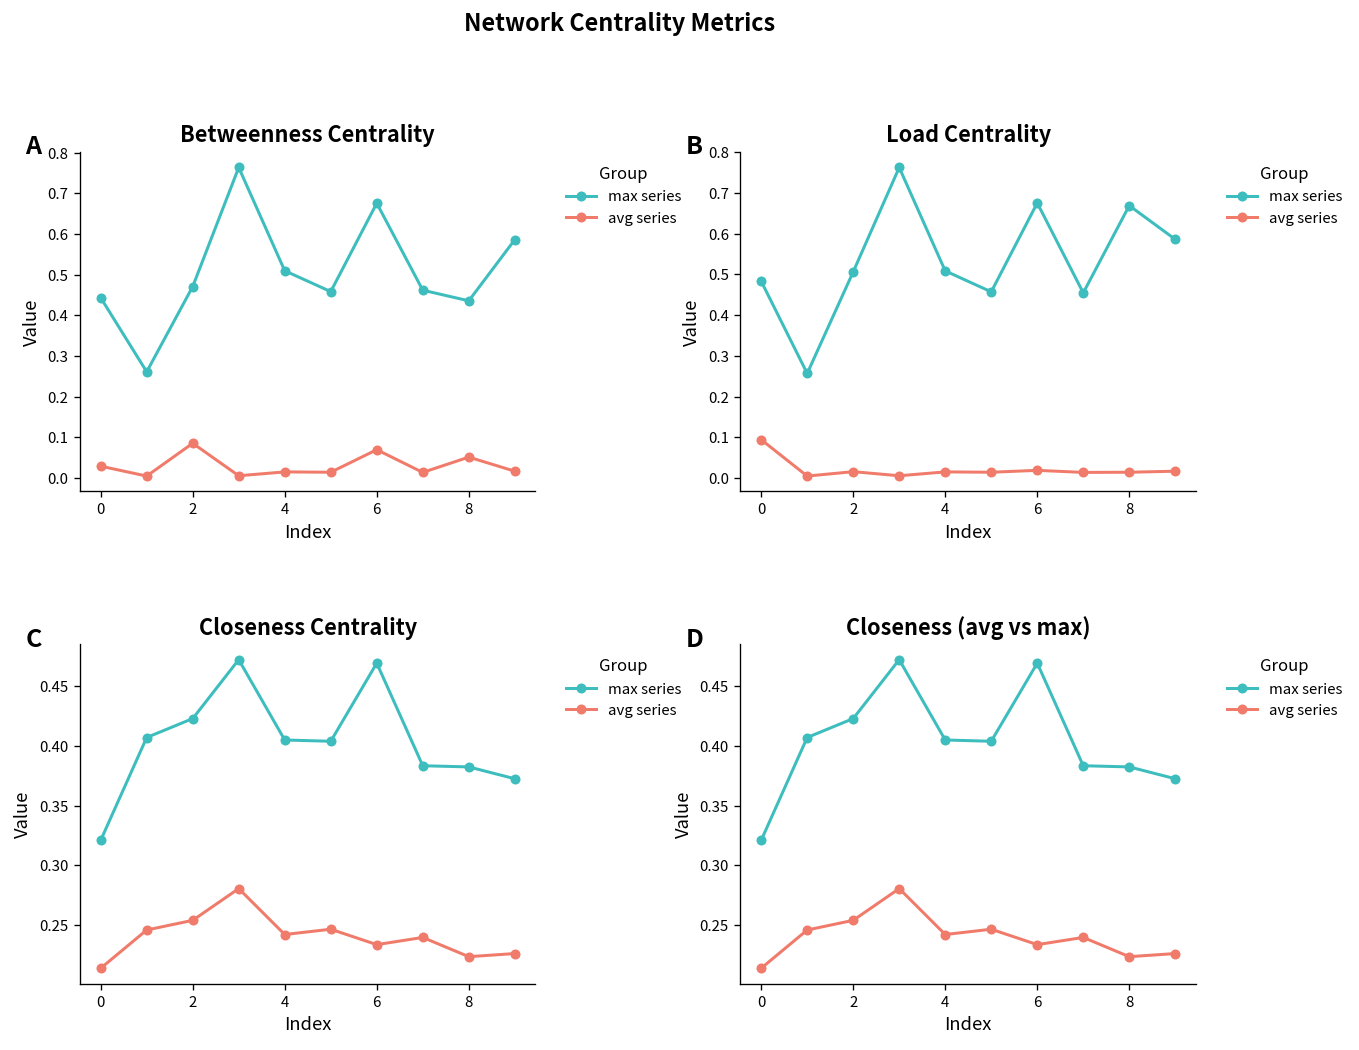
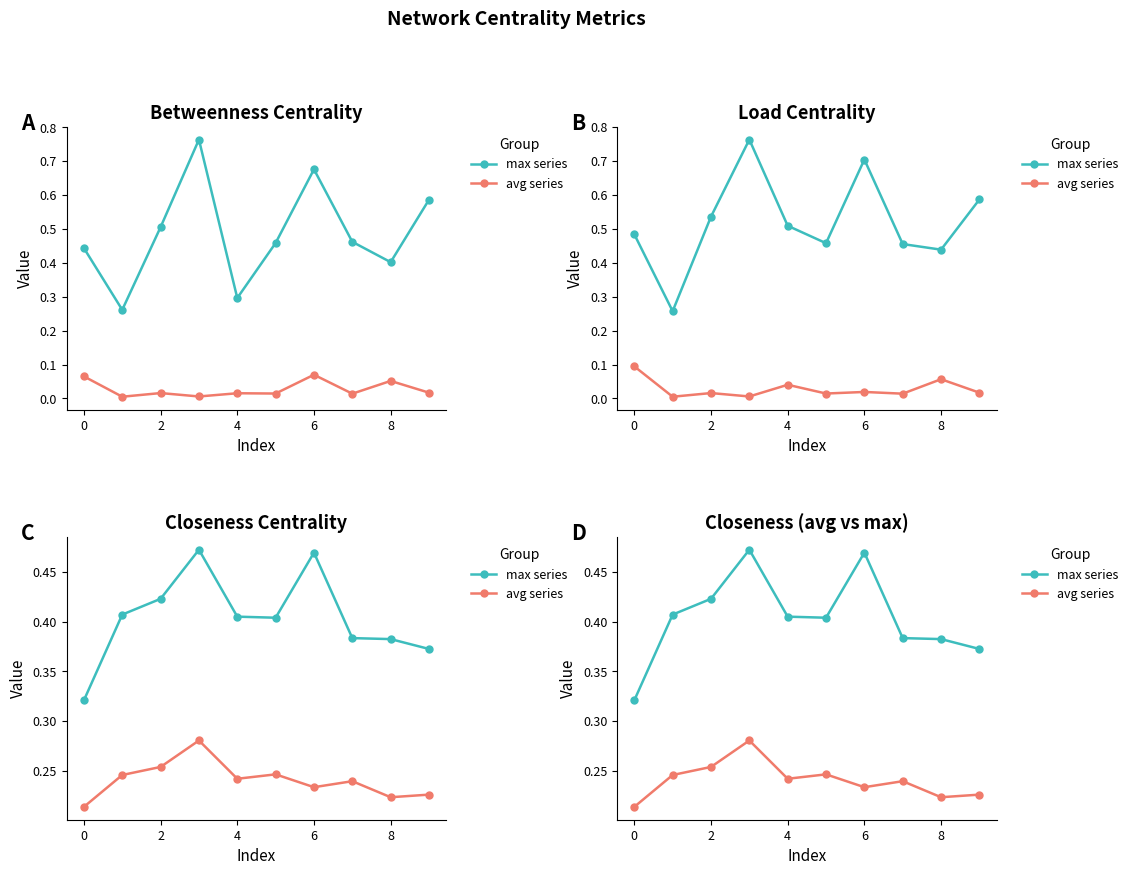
Betweenness Centrality, avg series, 0: 0.03 -> 0.07
Betweenness Centrality, max series, 2: 0.47 -> 0.51
Betweenness Centrality, avg series, 2: 0.09 -> 0.02
Betweenness Centrality, max series, 4: 0.51 -> 0.30
Betweenness Centrality, max series, 8: 0.44 -> 0.40
Load Centrality, max series, 2: 0.51 -> 0.54
Load Centrality, avg series, 4: 0.02 -> 0.04
Load Centrality, max series, 6: 0.68 -> 0.70
Load Centrality, max series, 8: 0.67 -> 0.44
Load Centrality, avg series, 8: 0.01 -> 0.06
